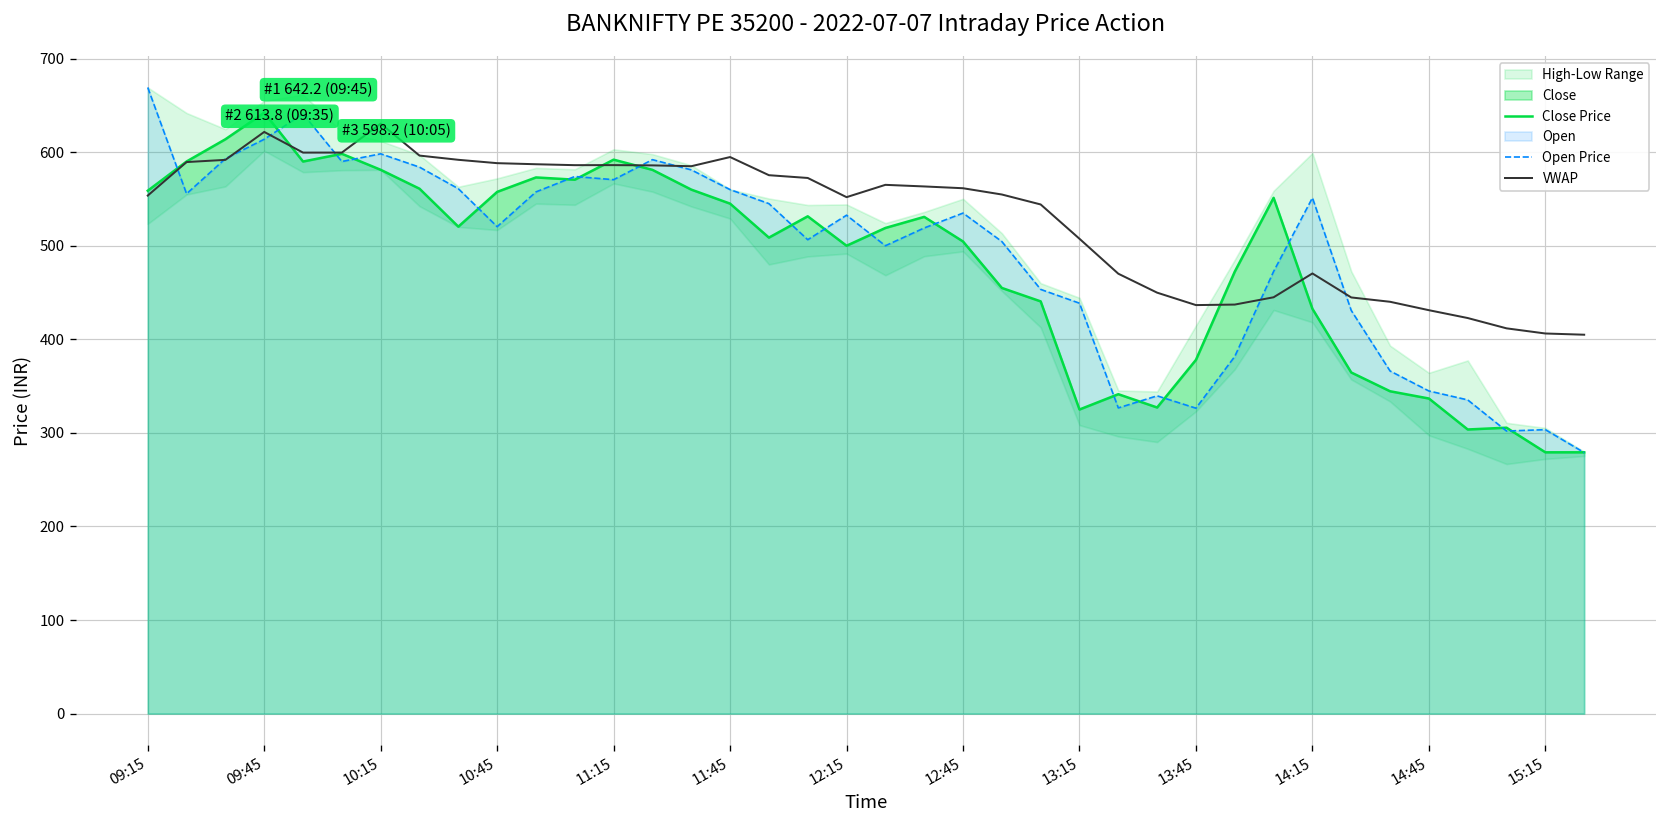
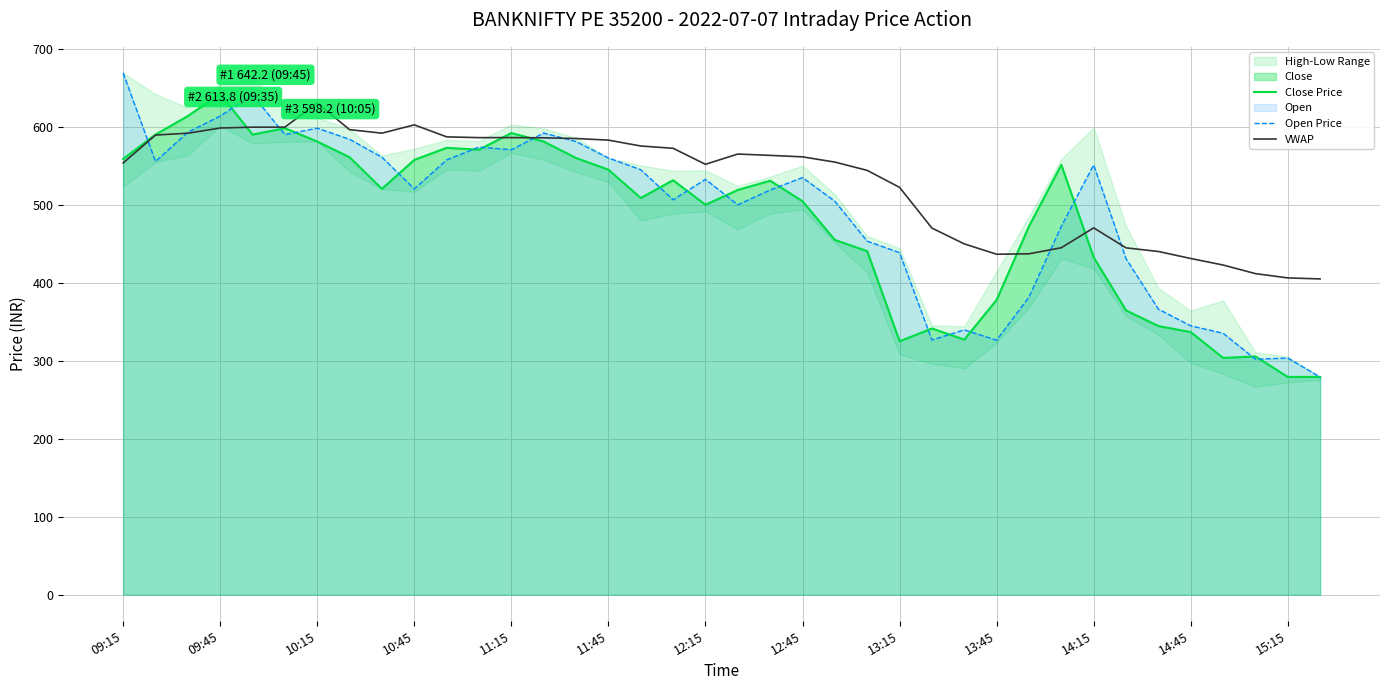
VWAP, 09:45: 620 -> 600
VWAP, 10:45: 590 -> 600
VWAP, 11:45: 590 -> 580
VWAP, 13:15: 510 -> 520
